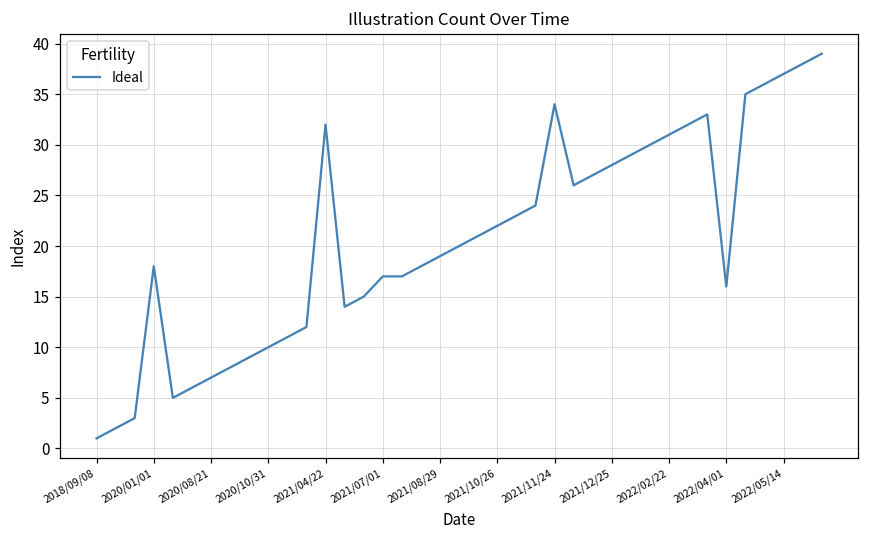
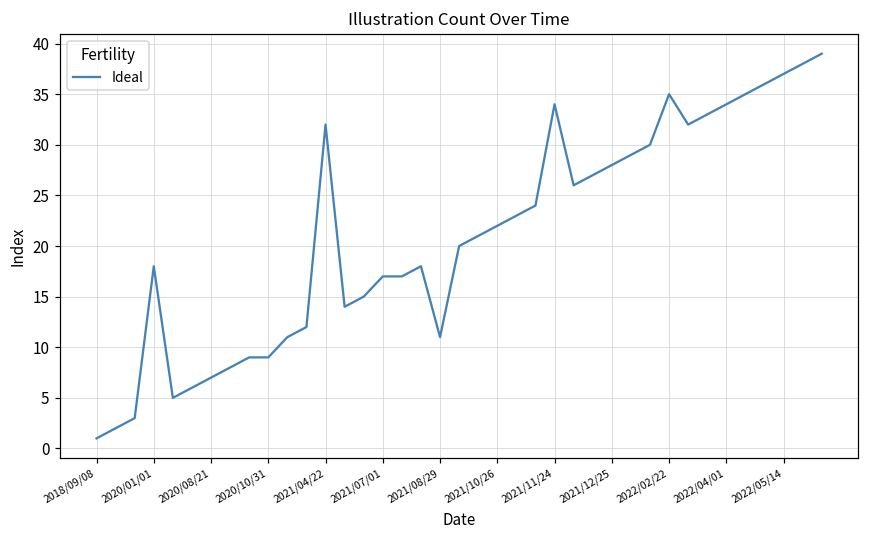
2020/10/31: 10 -> 9
2021/08/29: 19 -> 11
2022/02/22: 31 -> 35
2022/04/01: 16 -> 34
